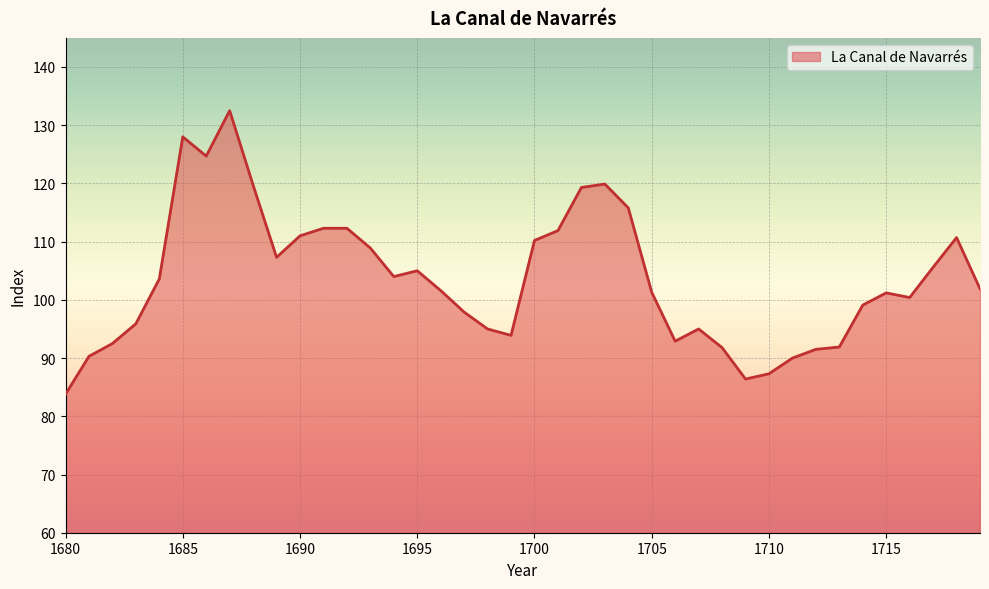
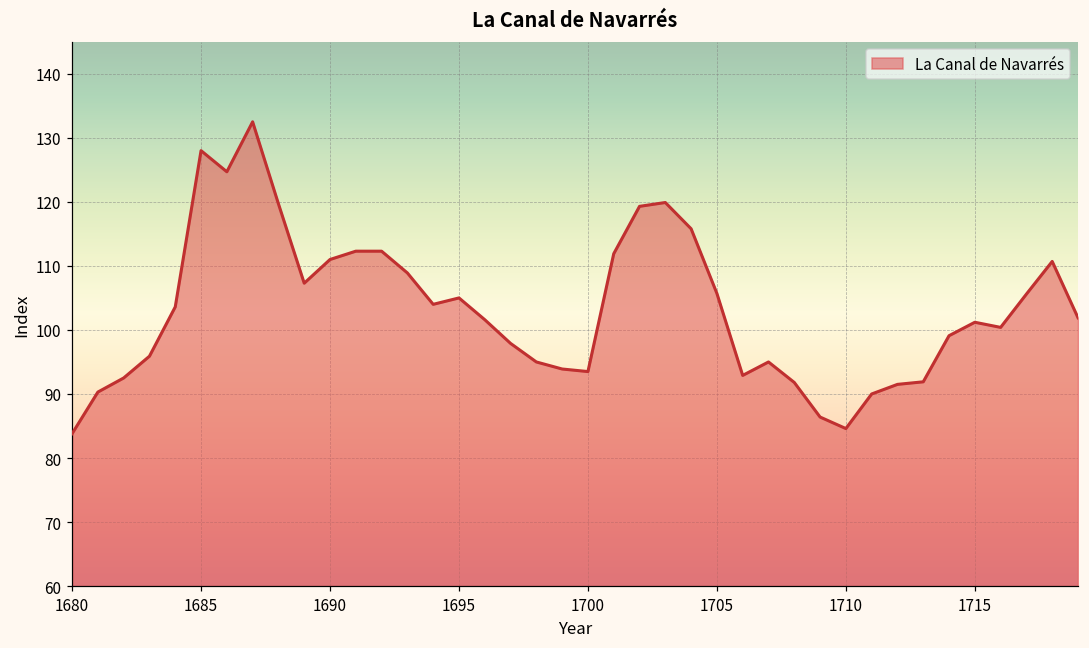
1700: 110 -> 94
1705: 101 -> 106
1710: 87 -> 85
